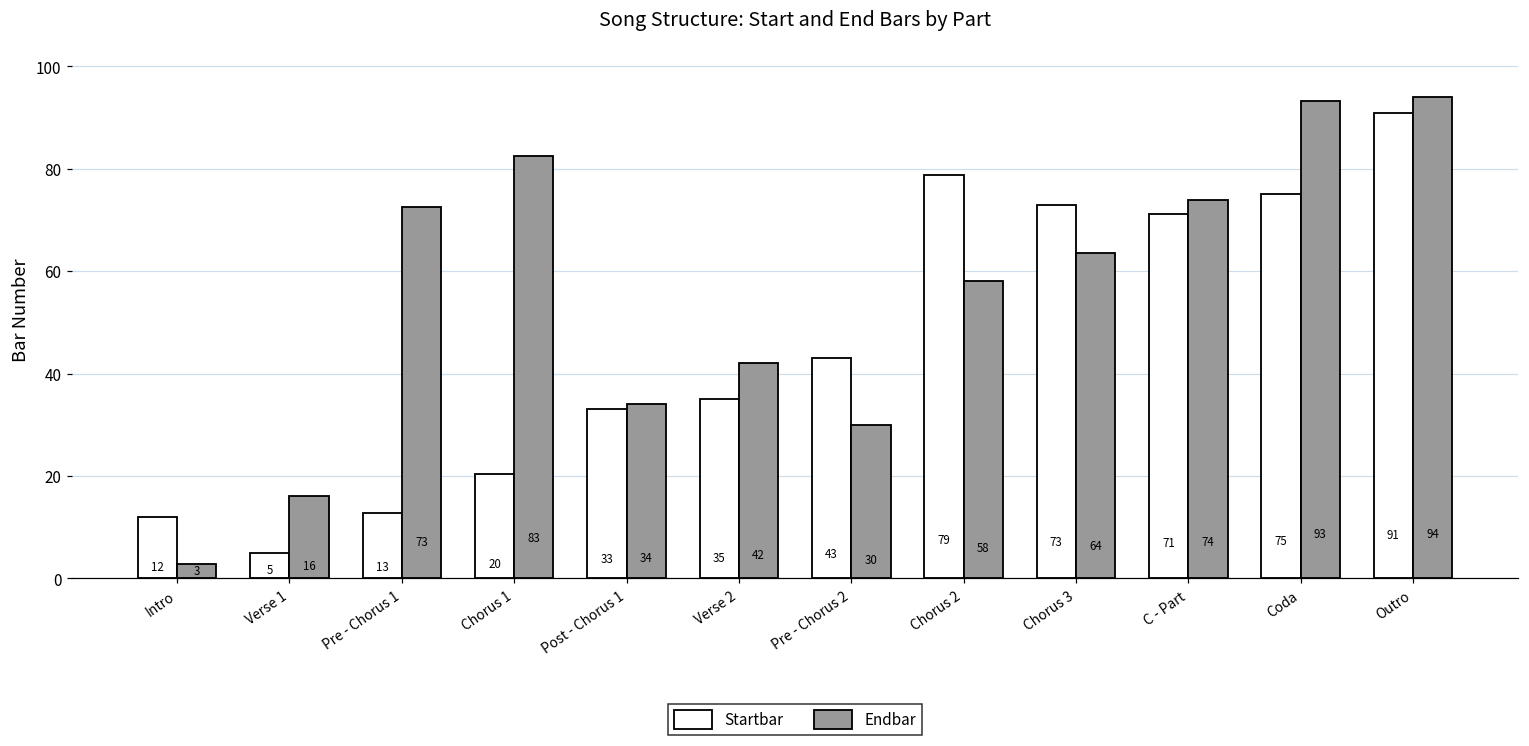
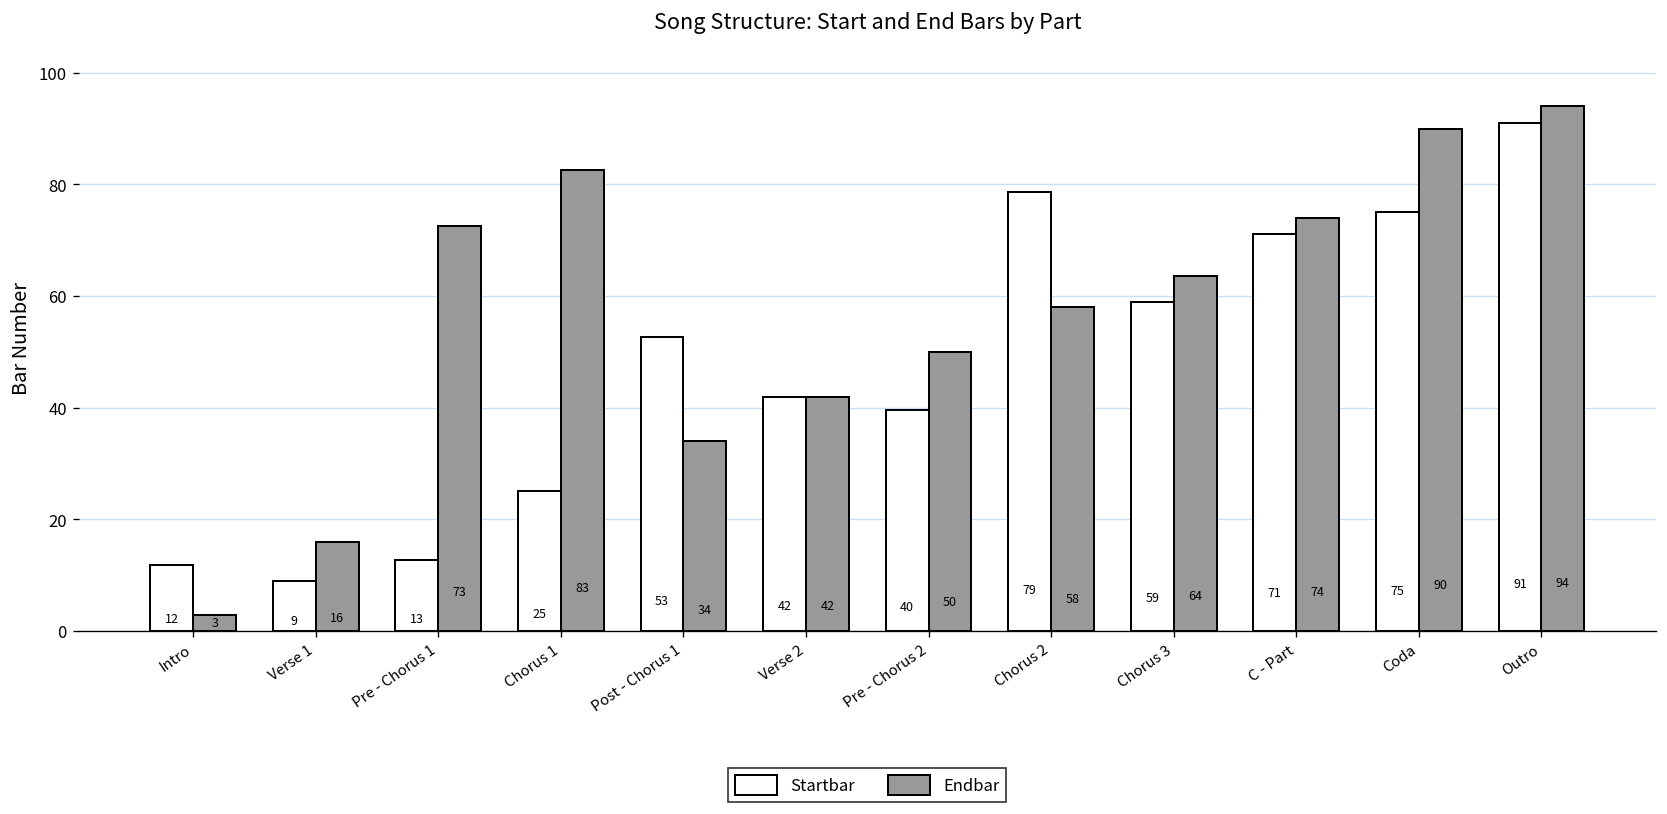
Startbar, Verse 1: 5 -> 9
Startbar, Chorus 1: 20 -> 25
Startbar, Post - Chorus 1: 33 -> 53
Startbar, Verse 2: 35 -> 42
Startbar, Pre - Chorus 2: 43 -> 40
Endbar, Pre - Chorus 2: 30 -> 50
Startbar, Chorus 3: 73 -> 59
Endbar, Coda: 93 -> 90
